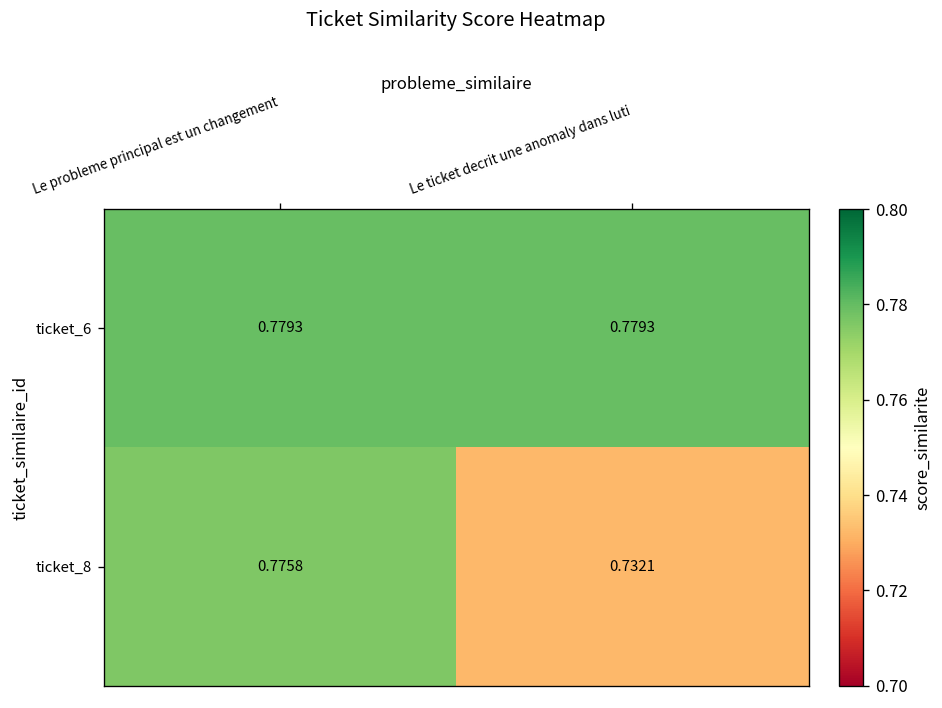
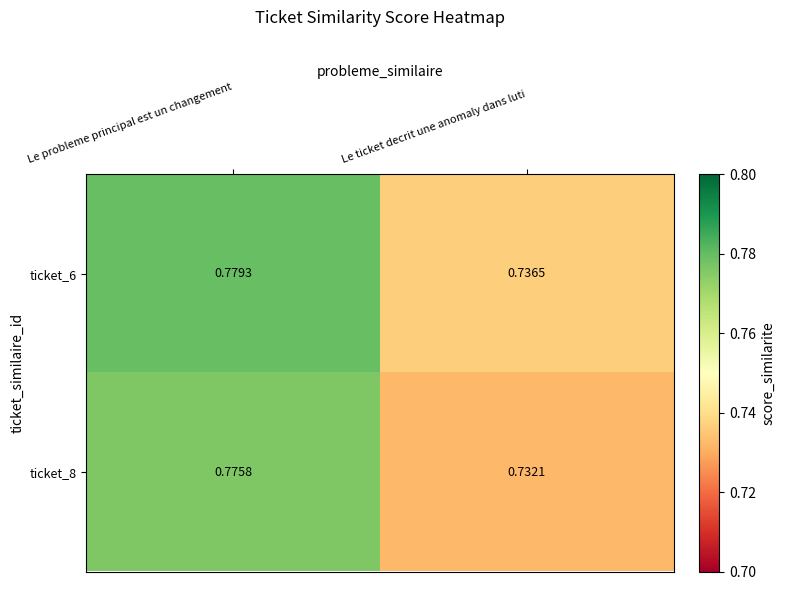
ticket_6, Le ticket decrit une anomaly dans luti: 0.7793 -> 0.7365
